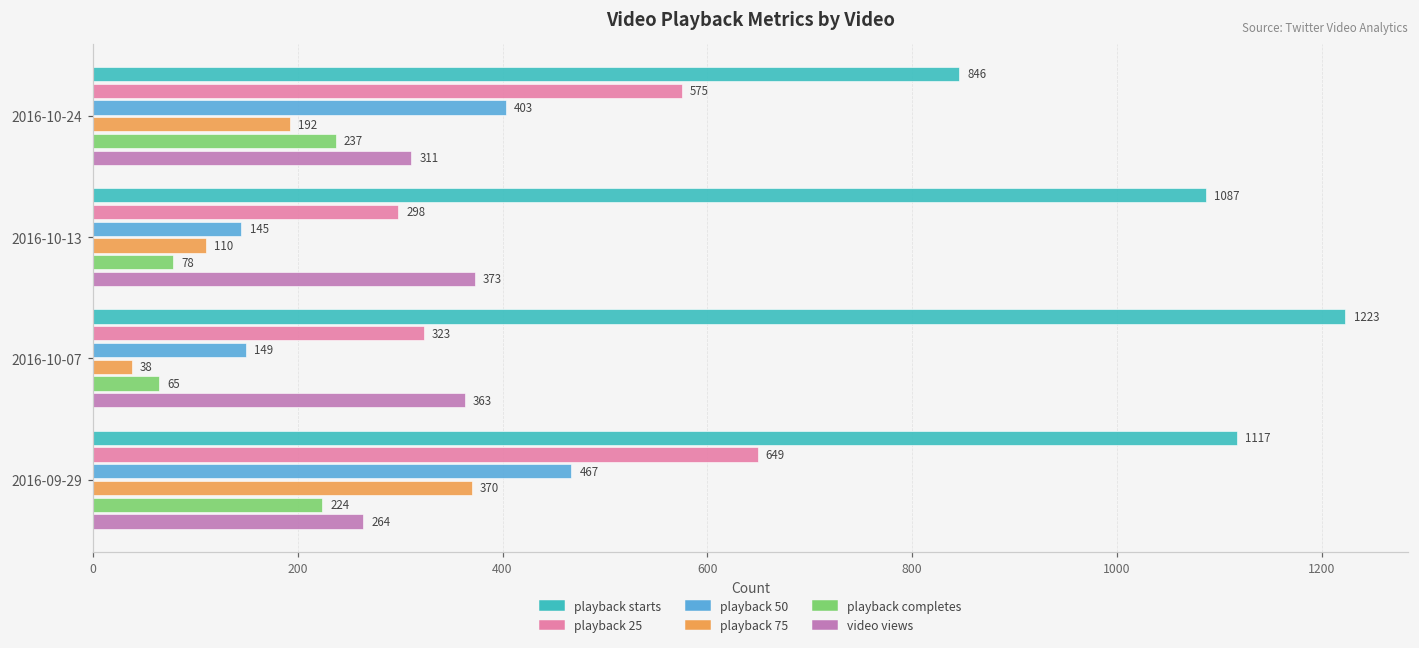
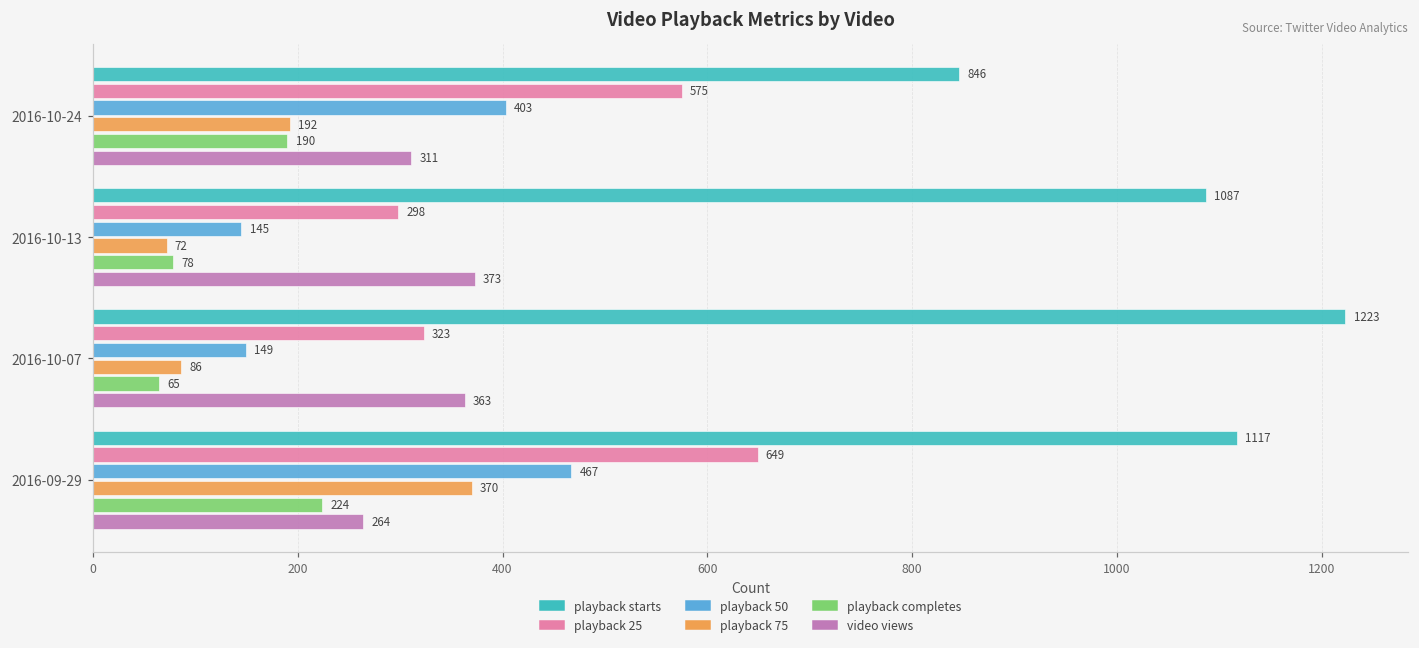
playback completes, 2016-10-24: 237 -> 190
playback 75, 2016-10-13: 110 -> 72
playback 75, 2016-10-07: 38 -> 86
